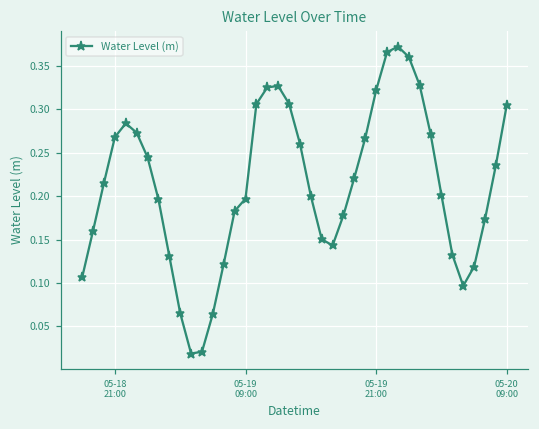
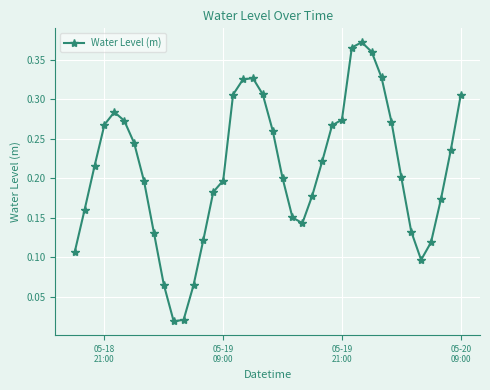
05-19 21:00: 0.32 -> 0.27
